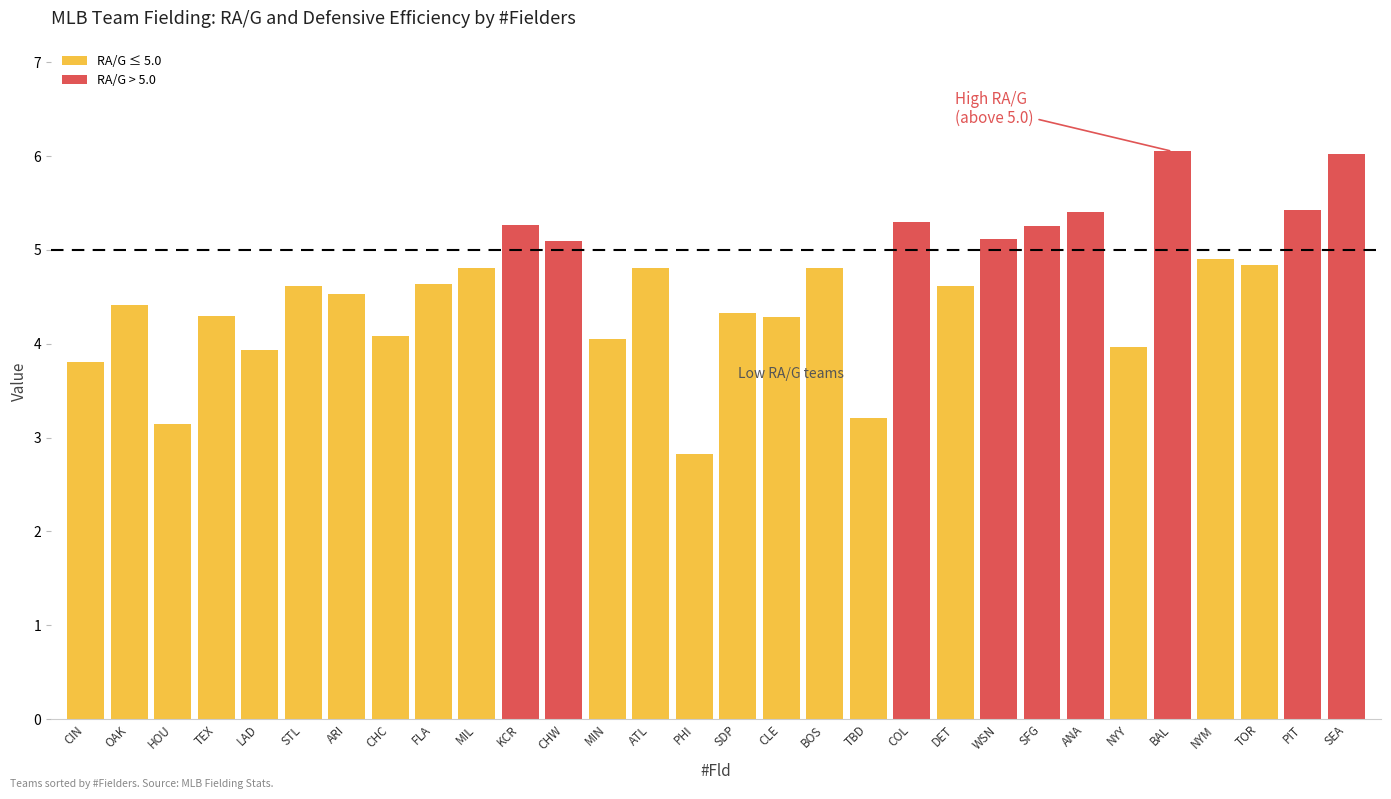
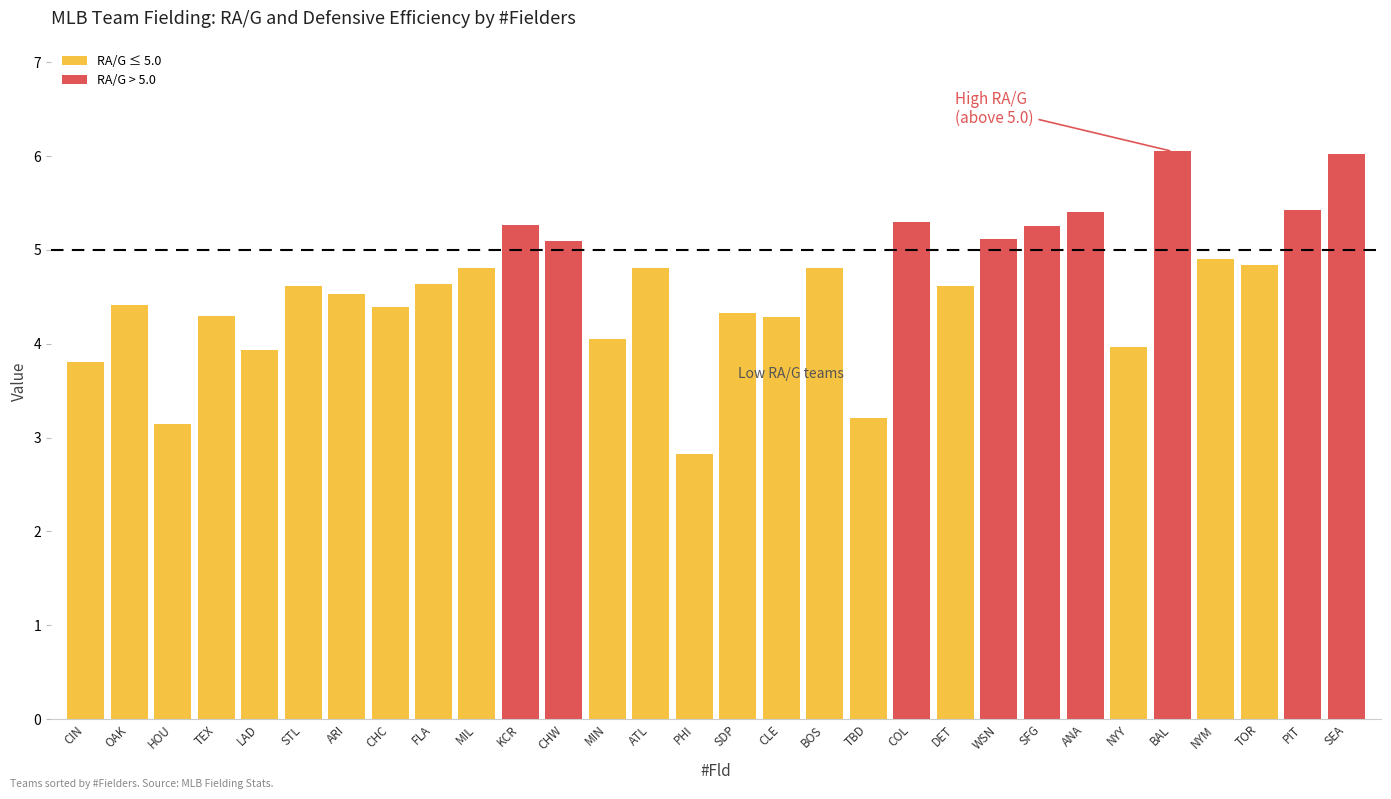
CHC: 4.1 -> 4.4
